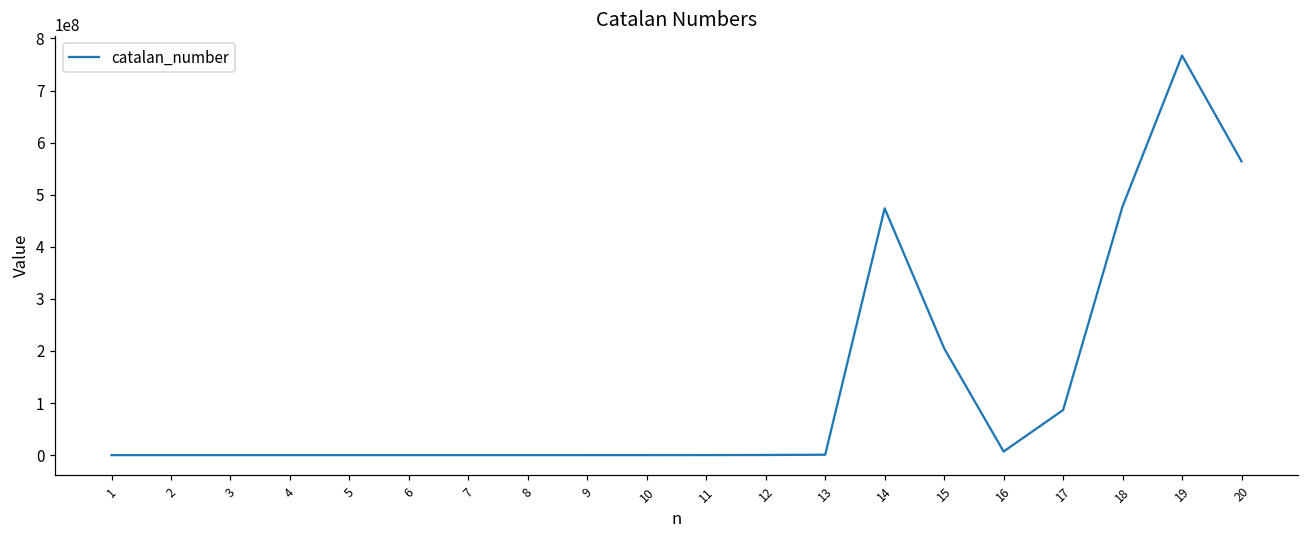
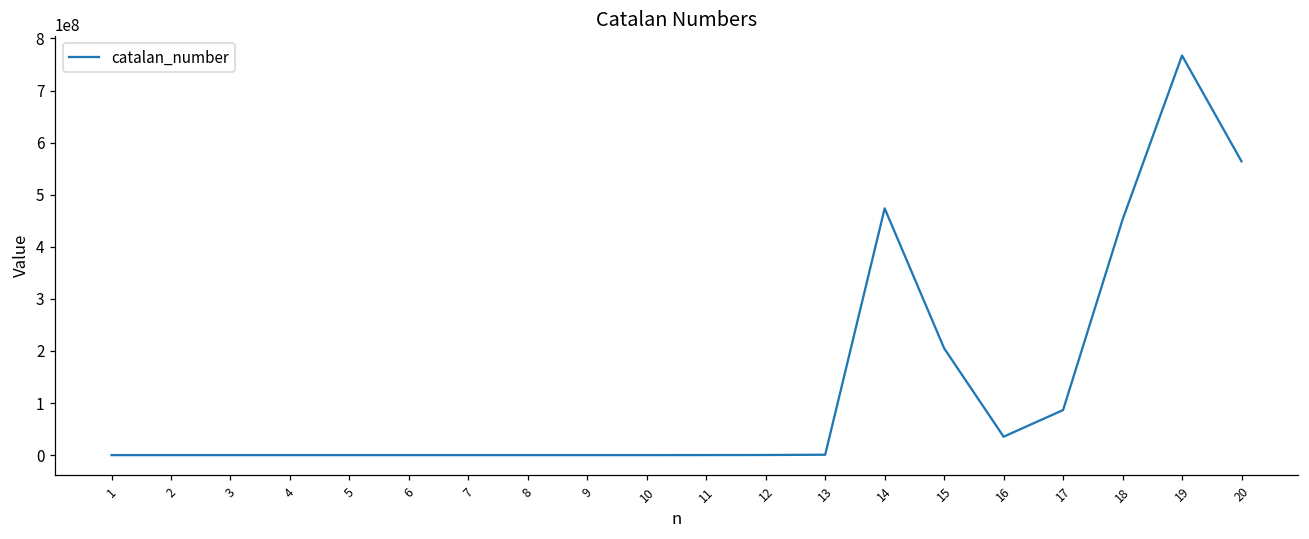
16: 10000000 -> 40000000
18: 480000000 -> 450000000
